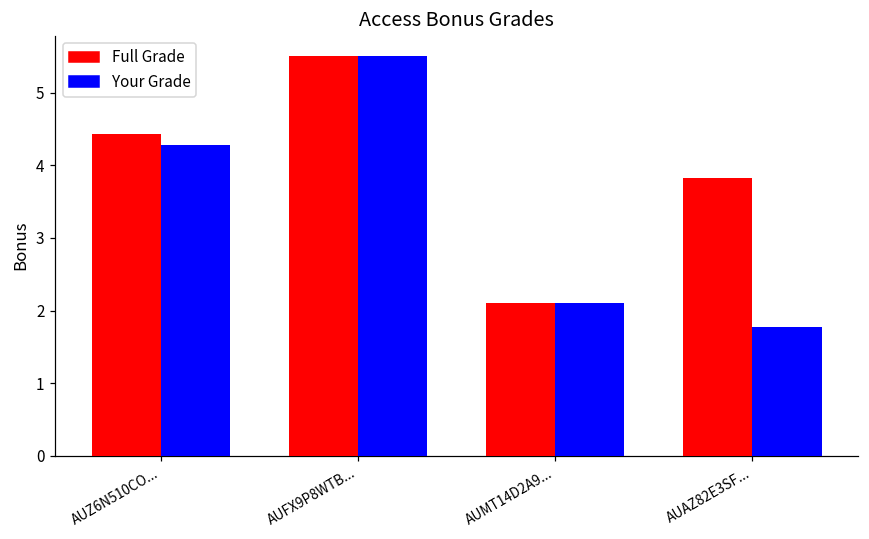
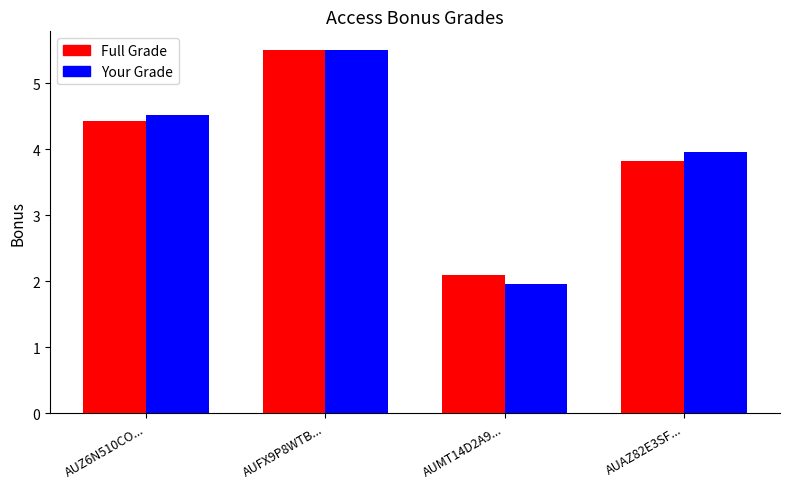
Your Grade, AUZ6N510CO...: 4.3 -> 4.5
Your Grade, AUMT14D2A9...: 2.1 -> 2.0
Your Grade, AUAZ82E3SF...: 1.8 -> 4.0
